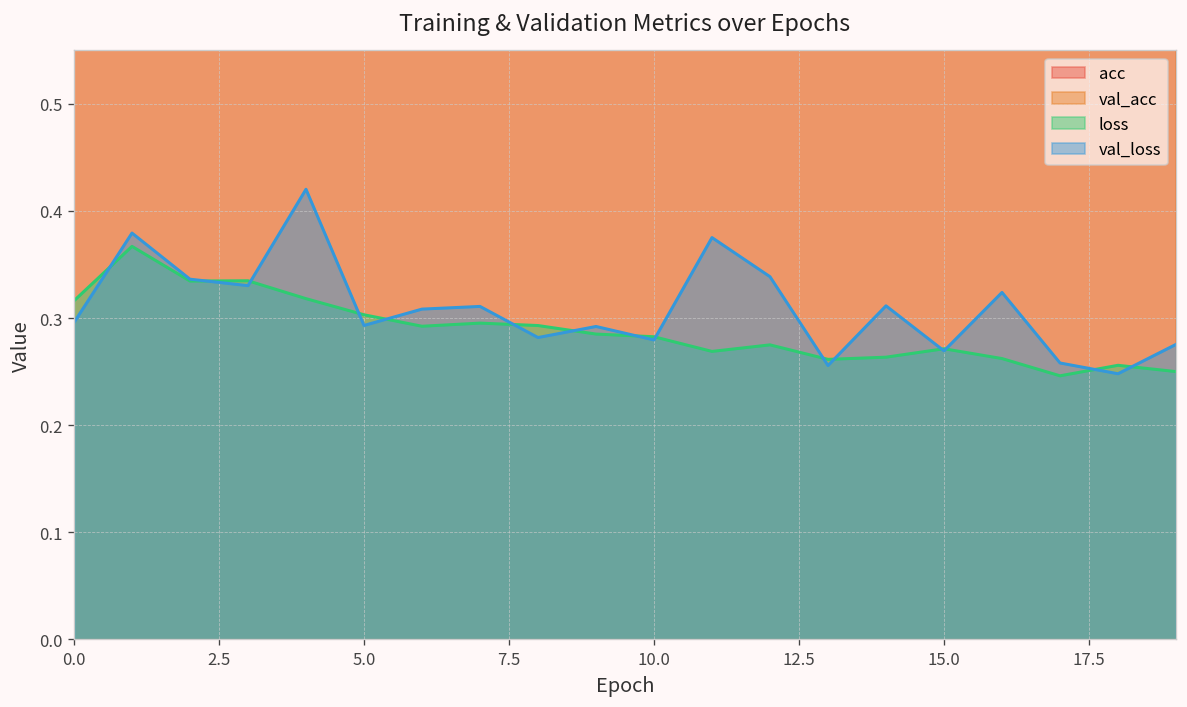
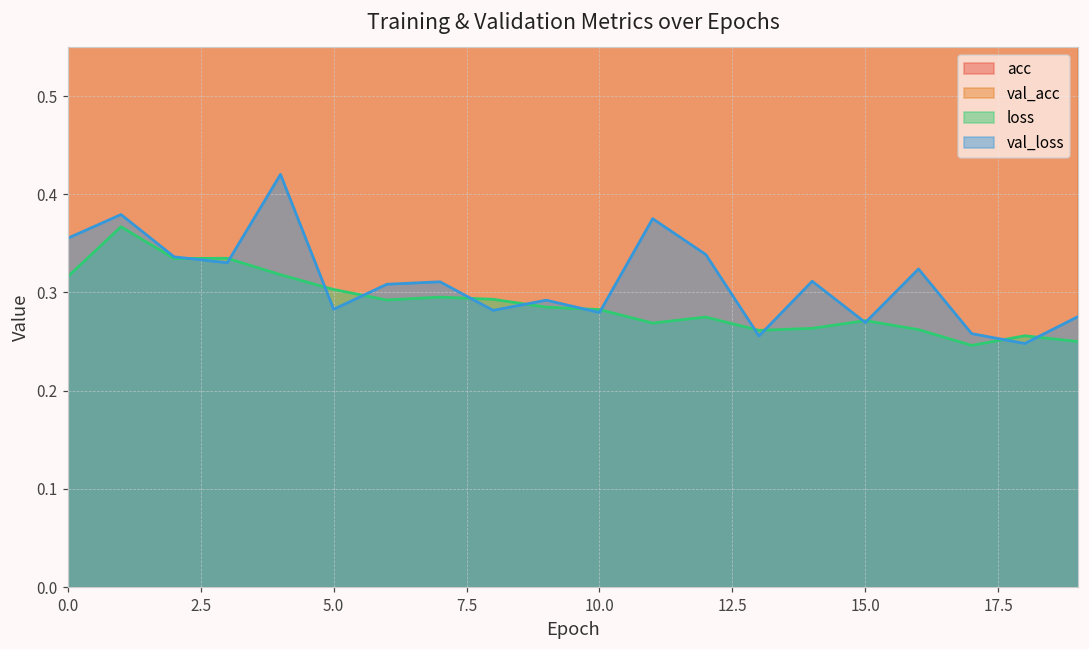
val_loss, 0.0: 0.30 -> 0.36
val_loss, 5.0: 0.29 -> 0.28
